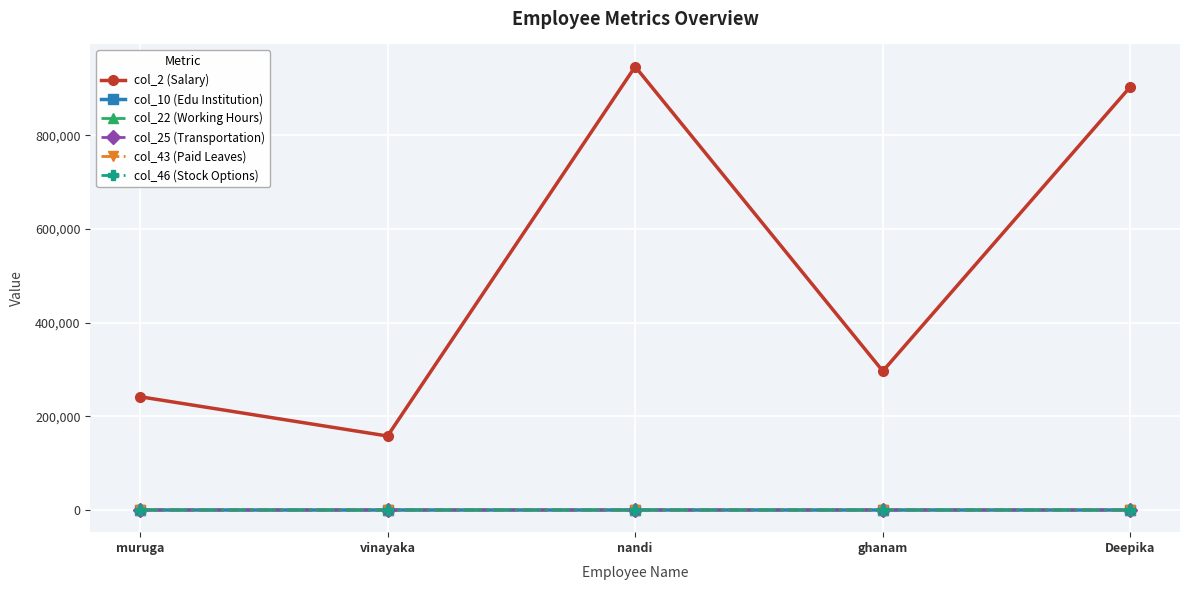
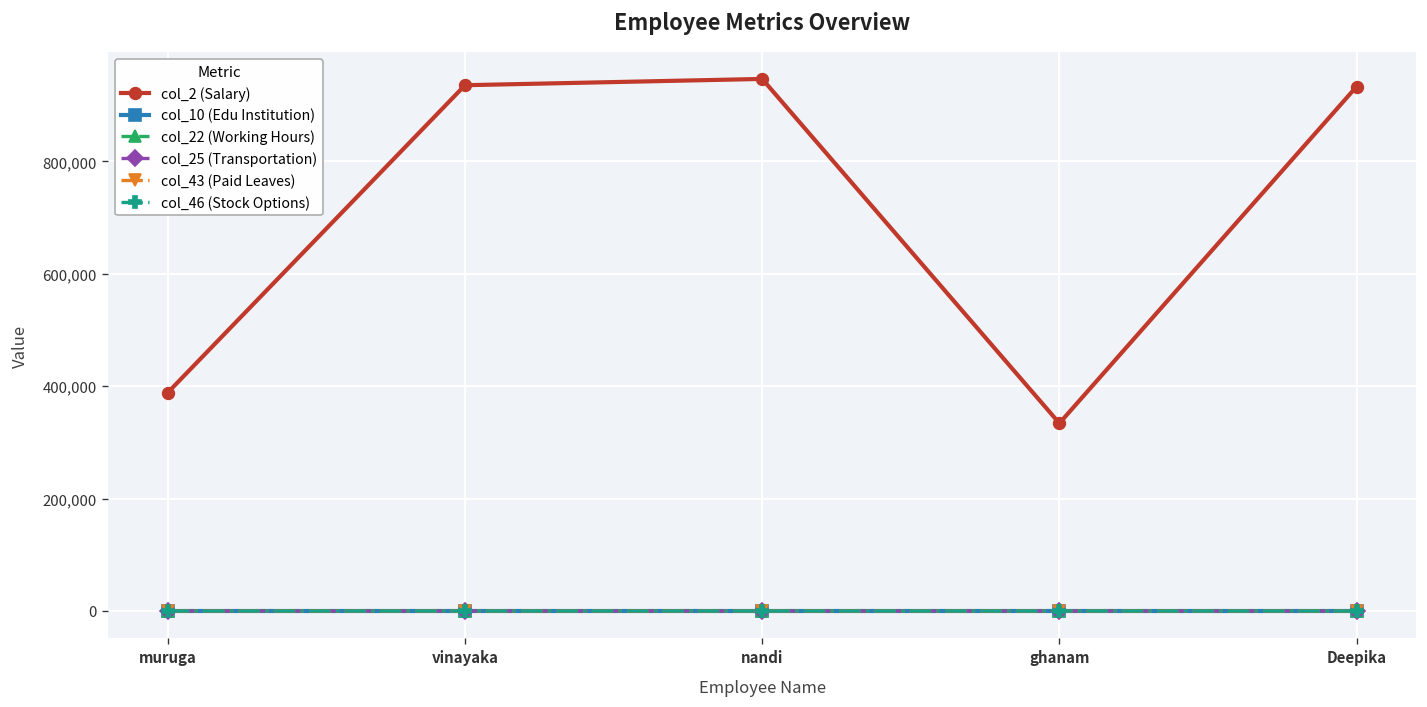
col_2 (Salary), muruga: 240,000 -> 390,000
col_2 (Salary), vinayaka: 160,000 -> 940,000
col_2 (Salary), ghanam: 300,000 -> 330,000
col_2 (Salary), Deepika: 900,000 -> 930,000
